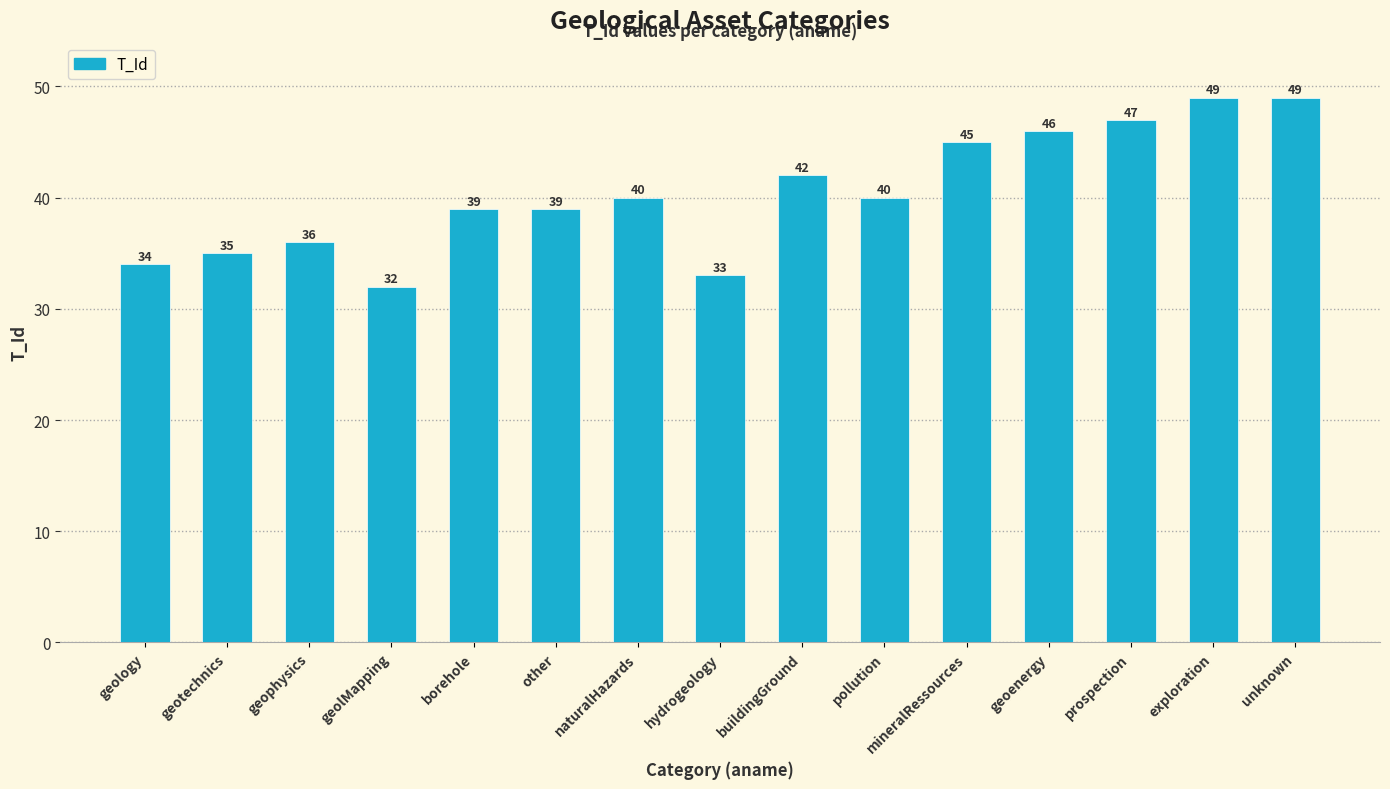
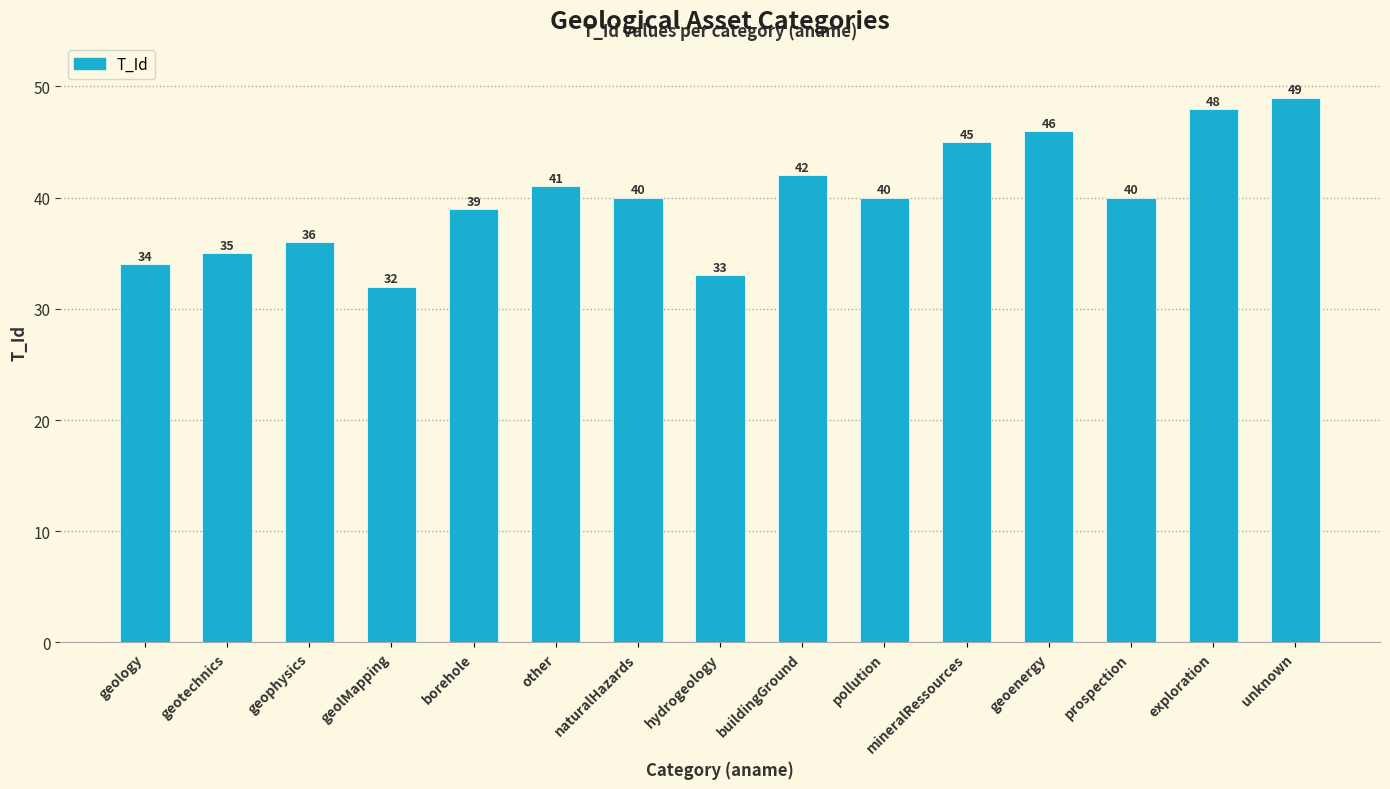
other: 39 -> 41
prospection: 47 -> 40
exploration: 49 -> 48
